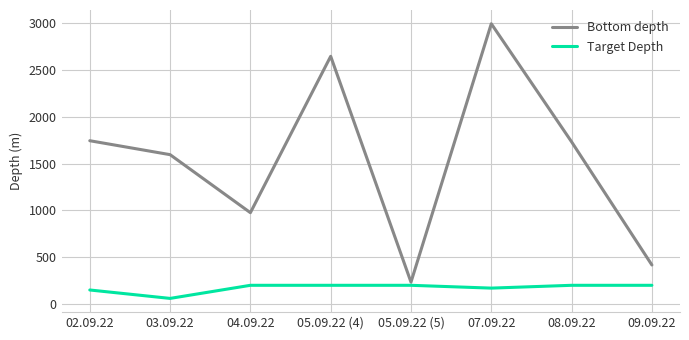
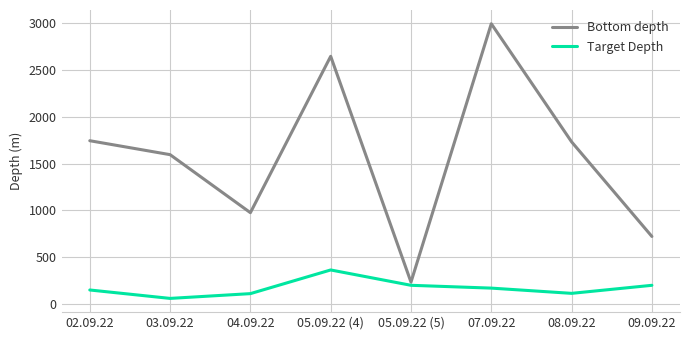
Target Depth, 04.09.22: 200 -> 100
Target Depth, 05.09.22 (4): 200 -> 400
Target Depth, 08.09.22: 200 -> 100
Bottom depth, 09.09.22: 400 -> 700
